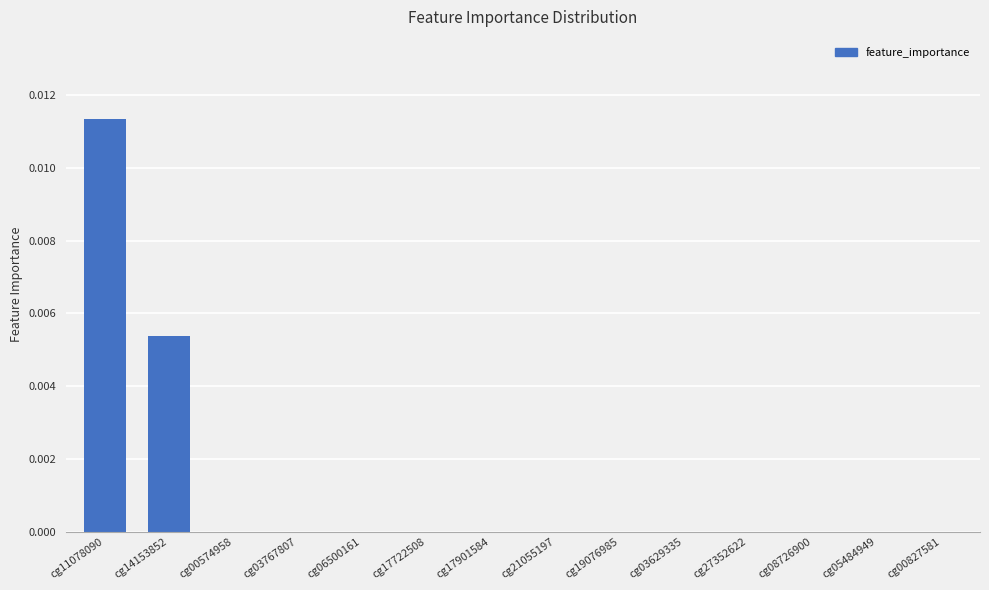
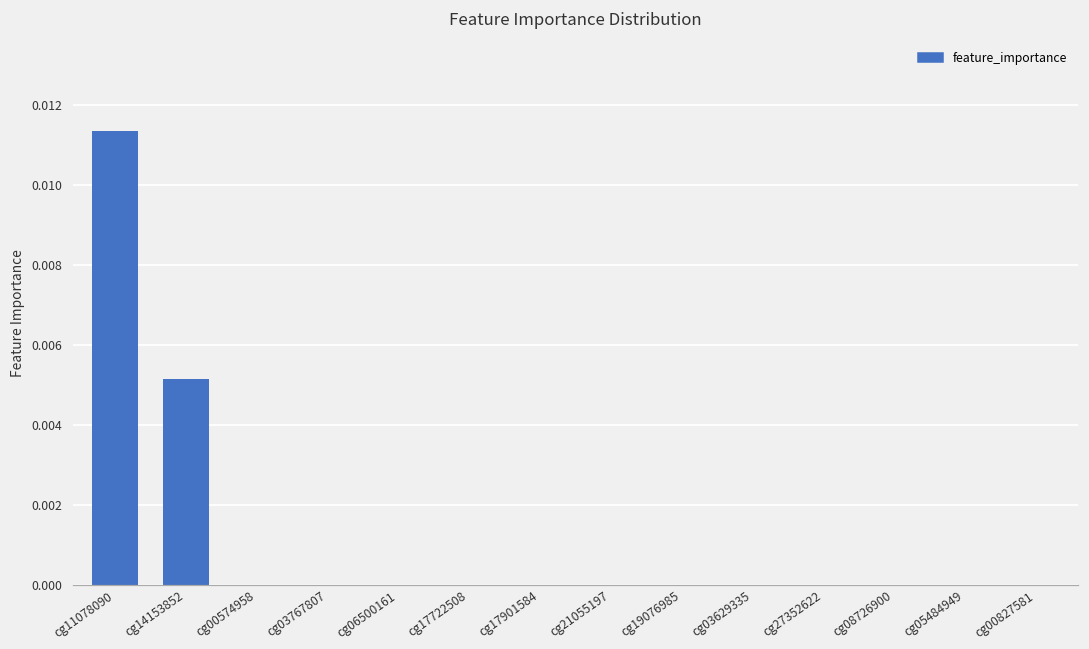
cg14153852: 0.0054 -> 0.0051
